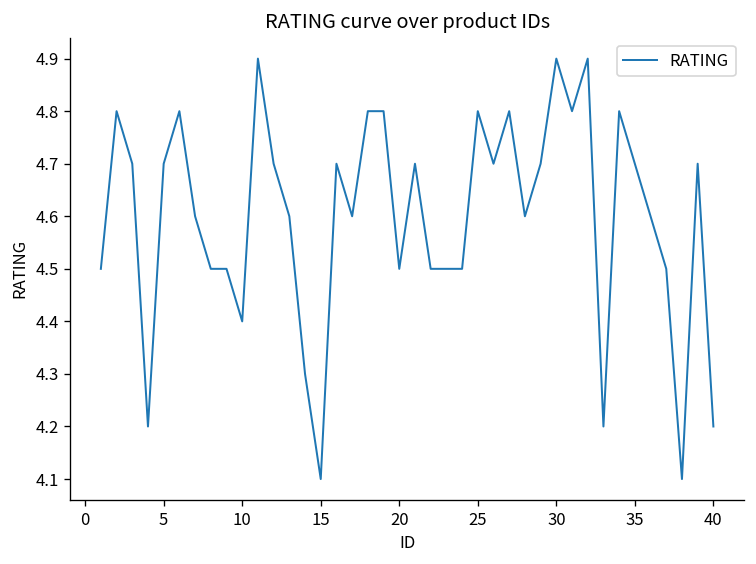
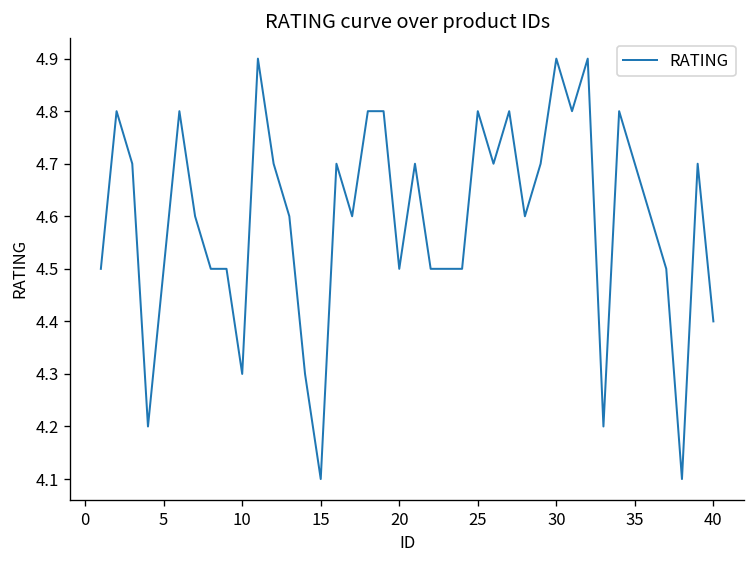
5: 4.7 -> 4.5
10: 4.4 -> 4.3
40: 4.2 -> 4.4
